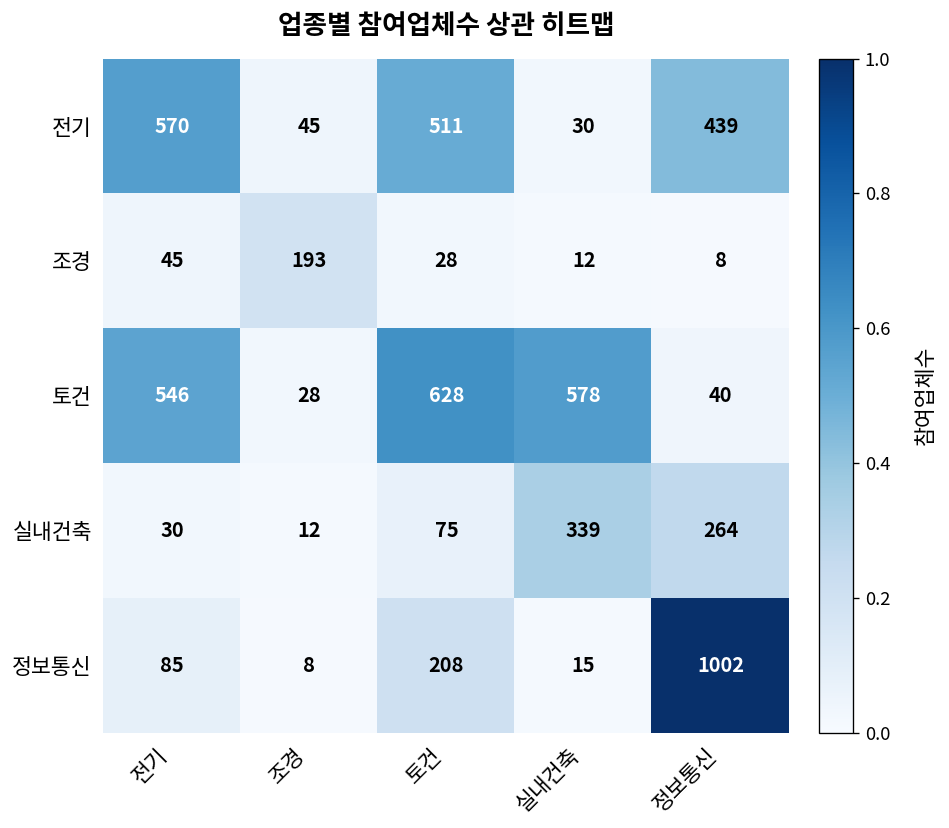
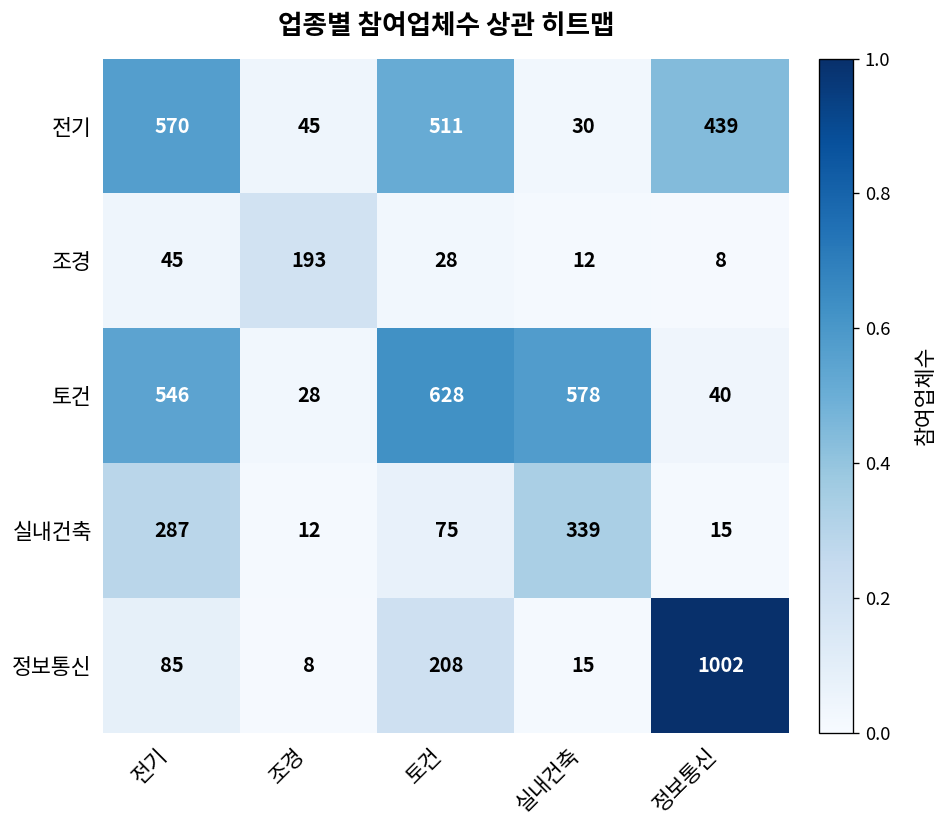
실내건축, 전기: 30 -> 287
실내건축, 정보통신: 264 -> 15
